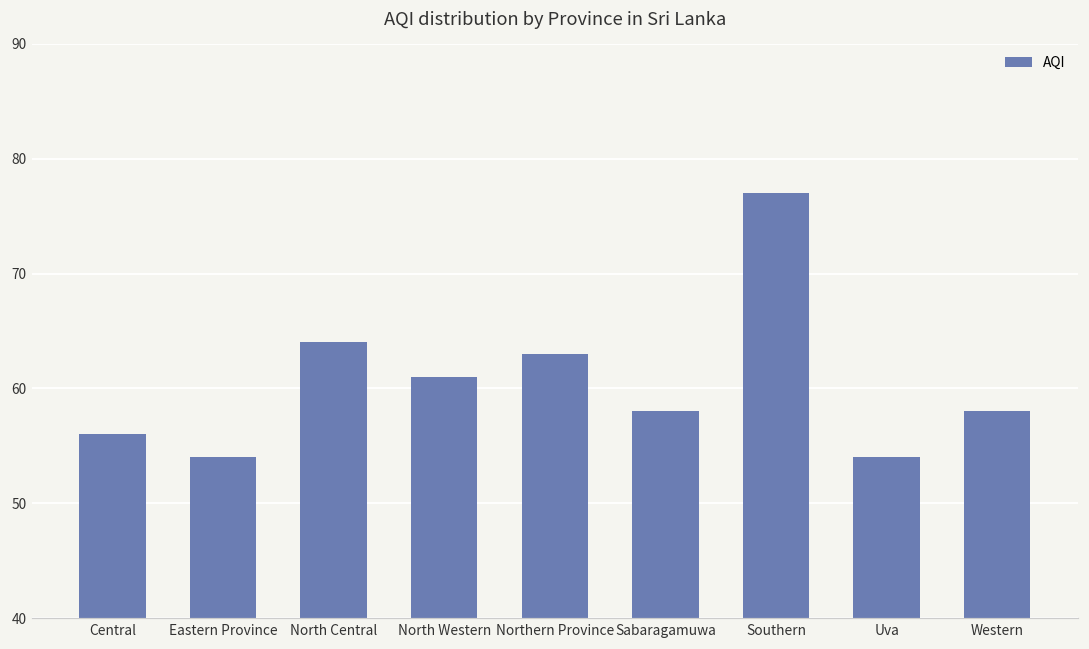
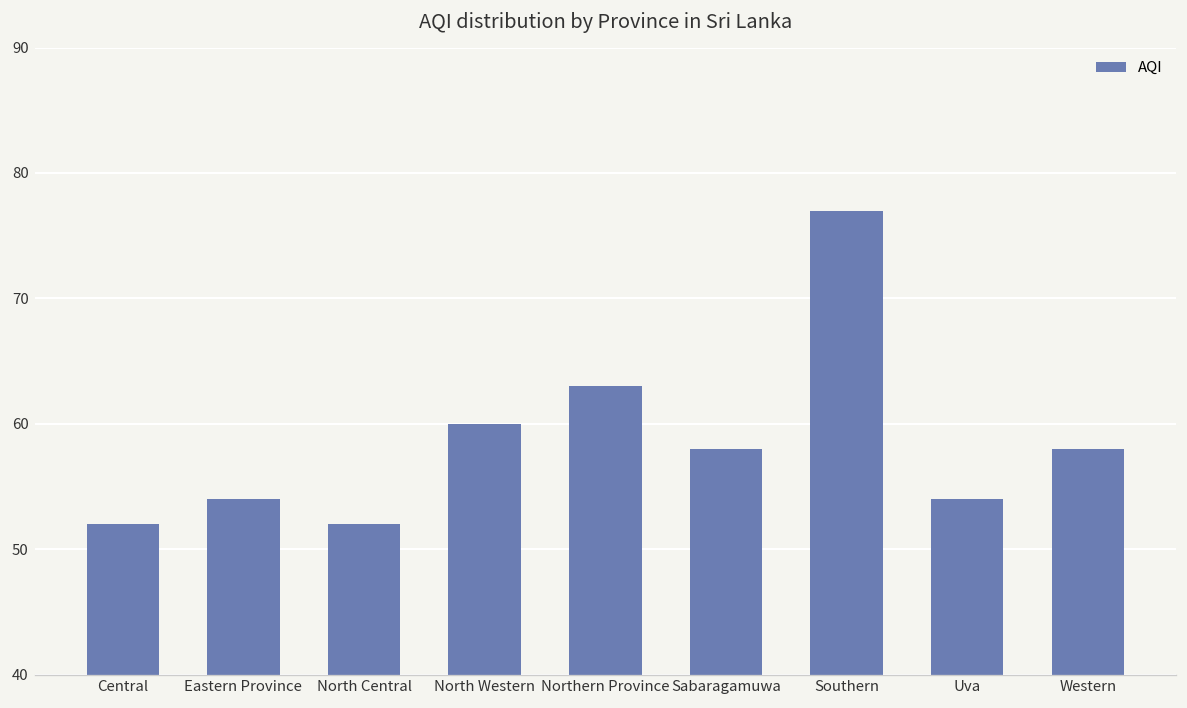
Central: 56 -> 52
North Central: 64 -> 52
North Western: 61 -> 60
